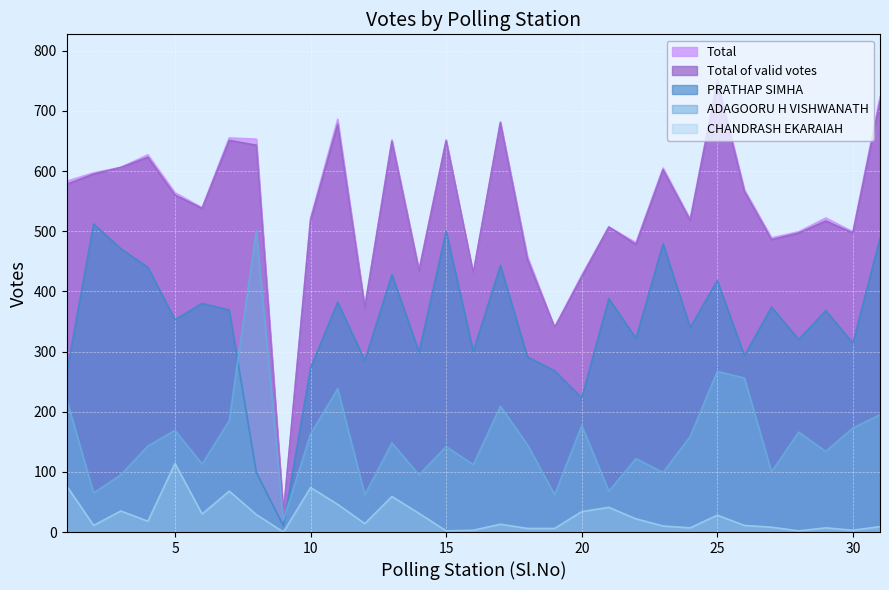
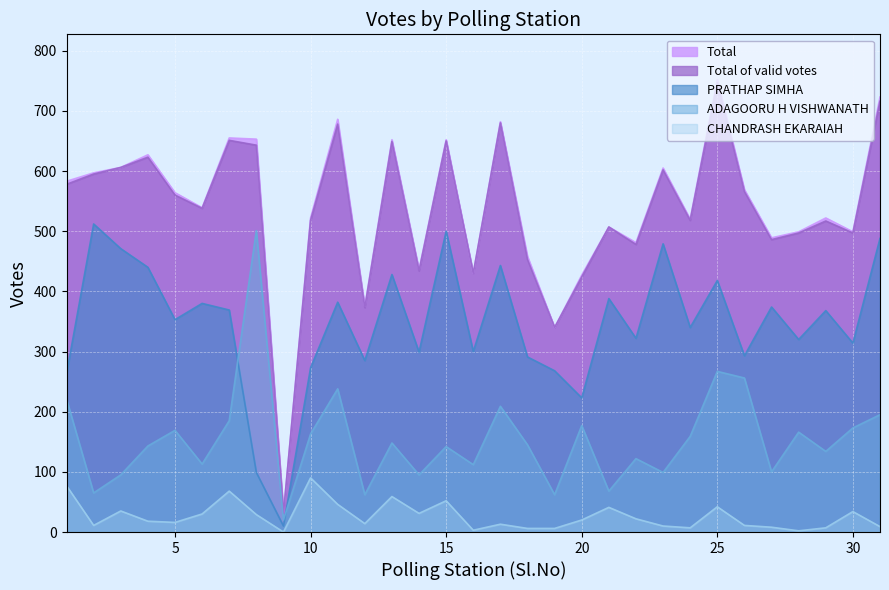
CHANDRASH EKARAIAH, 5: 110 -> 20
CHANDRASH EKARAIAH, 10: 70 -> 90
CHANDRASH EKARAIAH, 15: 0 -> 50
CHANDRASH EKARAIAH, 20: 30 -> 20
CHANDRASH EKARAIAH, 25: 30 -> 40
CHANDRASH EKARAIAH, 30: 0 -> 30
